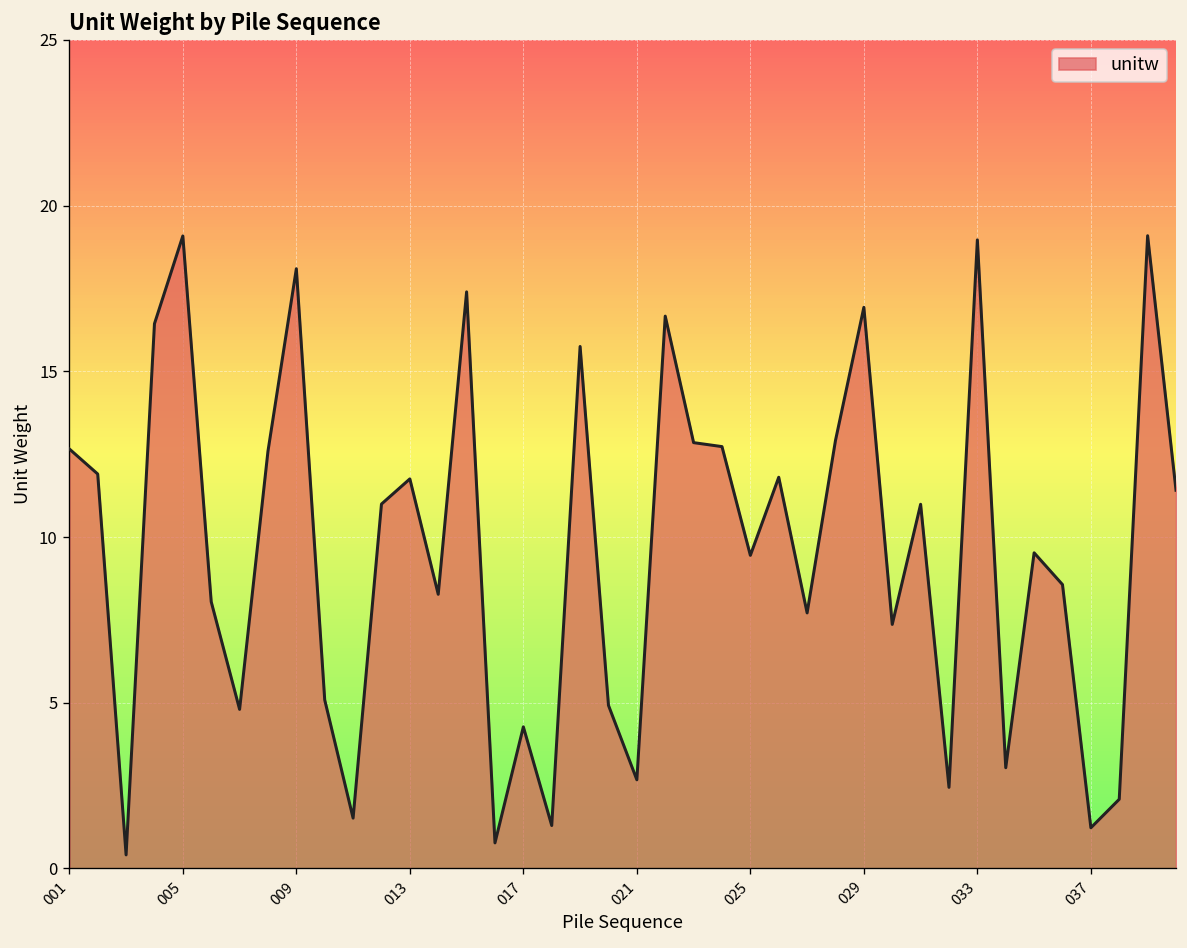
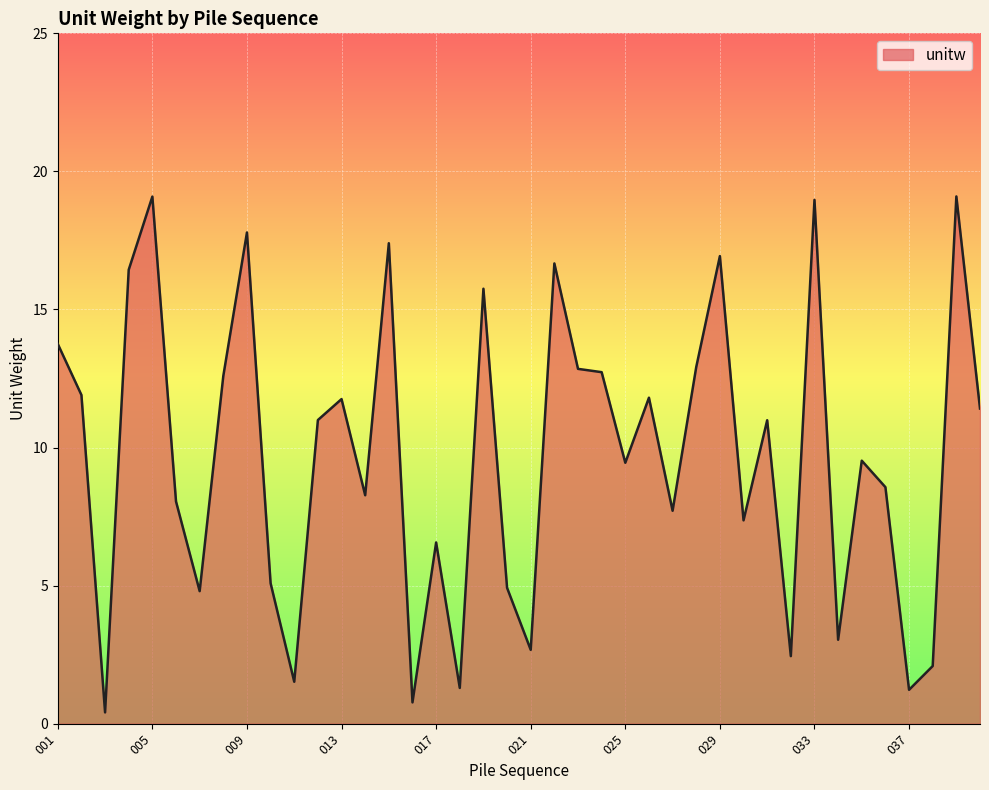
001: 12.7 -> 13.8
009: 18.1 -> 17.8
017: 4.3 -> 6.6
